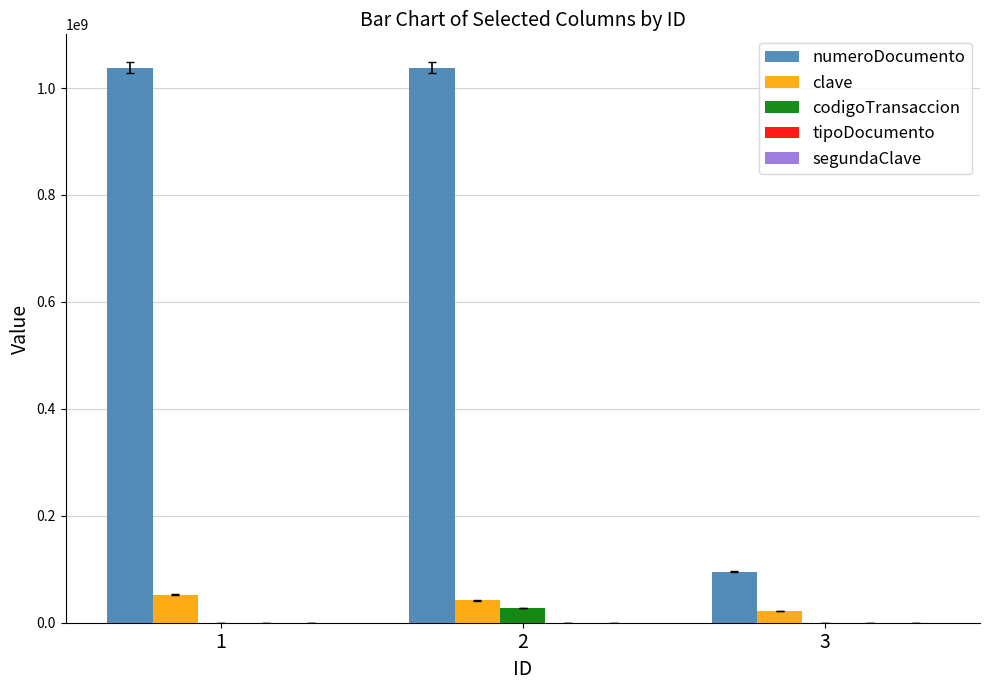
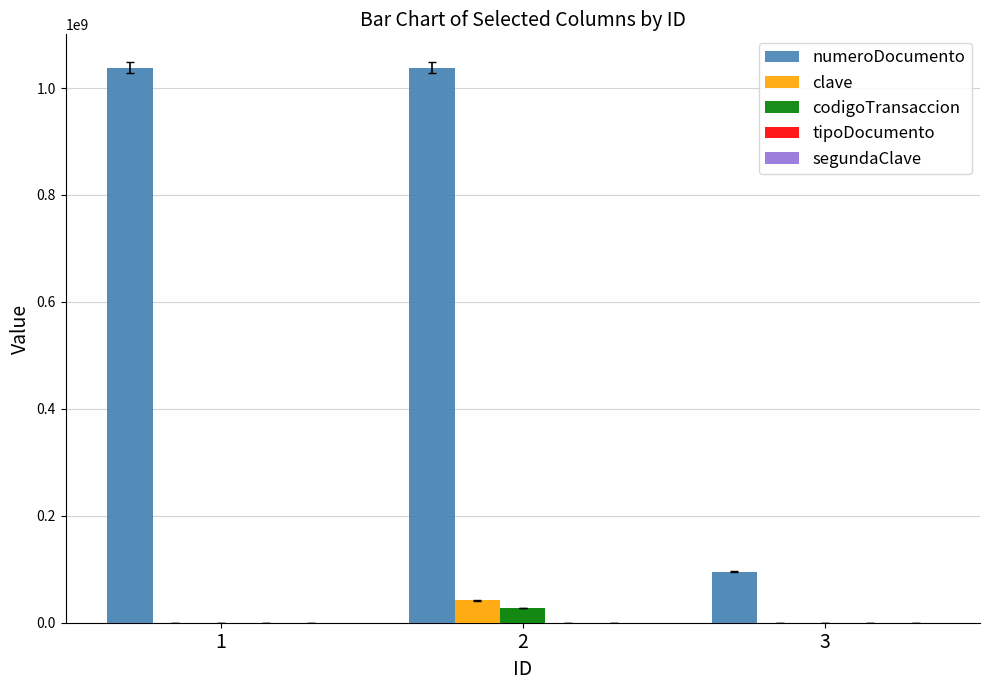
clave, 1: 50000000 -> 0
clave, 3: 20000000 -> 0
